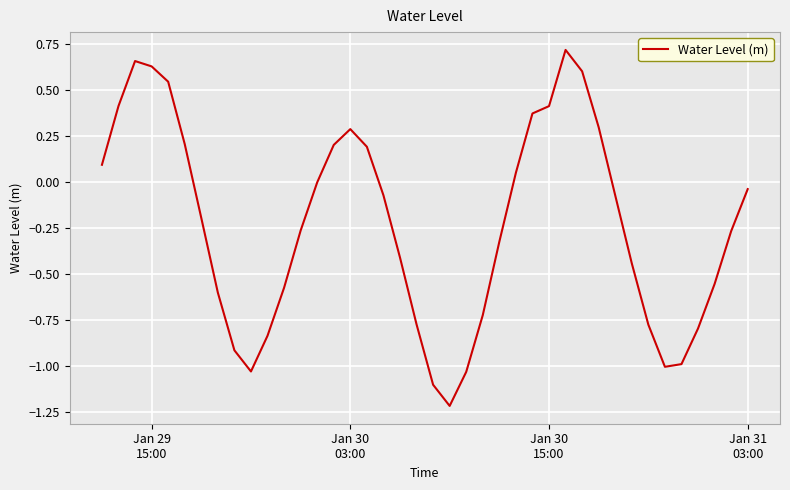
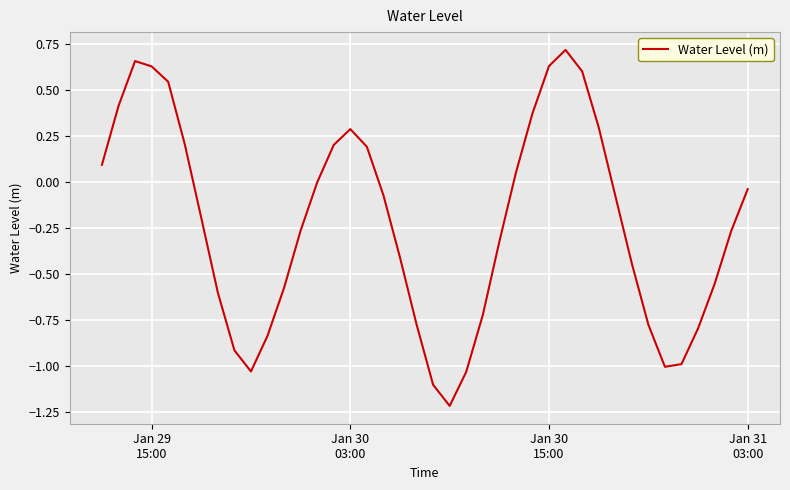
Jan 30 15:00: 0.41 -> 0.63
